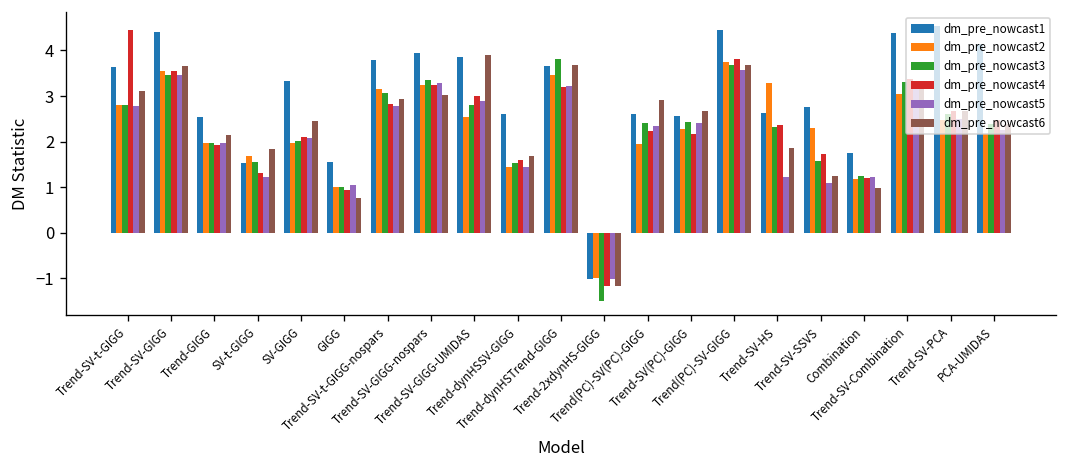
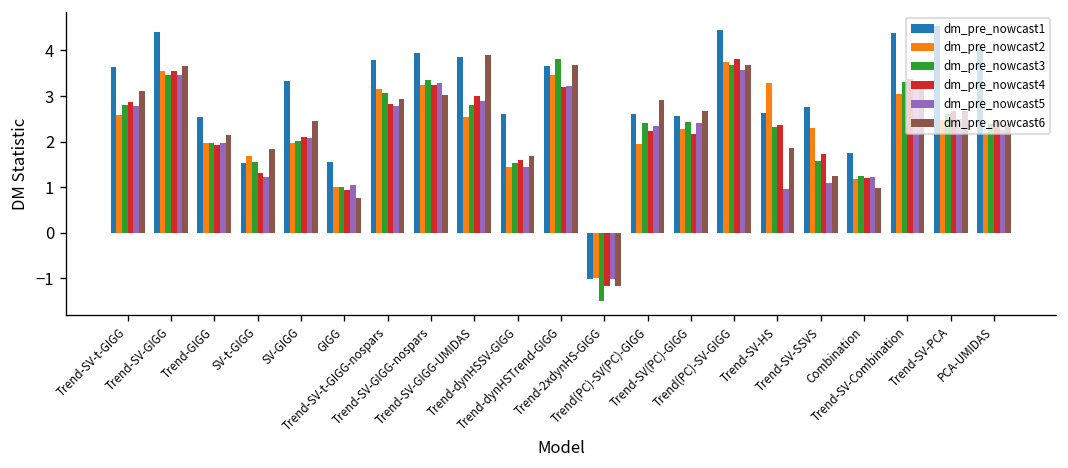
dm_pre_nowcast2, Trend-SV-t-GIGG: 2.8 -> 2.6
dm_pre_nowcast4, Trend-SV-t-GIGG: 4.4 -> 2.9
dm_pre_nowcast5, Trend-SV-HS: 1.2 -> 1.0
